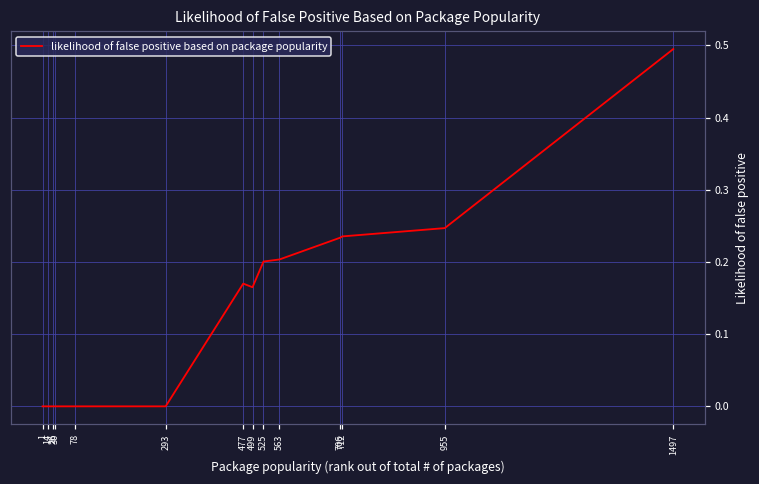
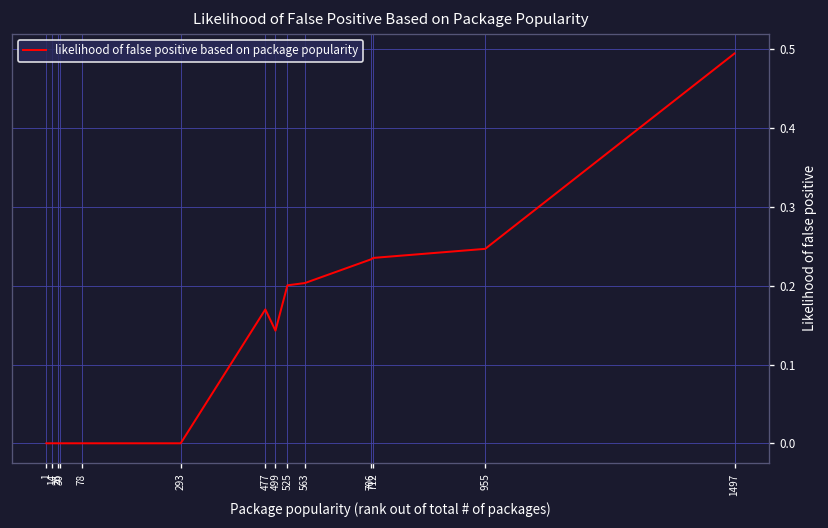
499: 0.16 -> 0.14
